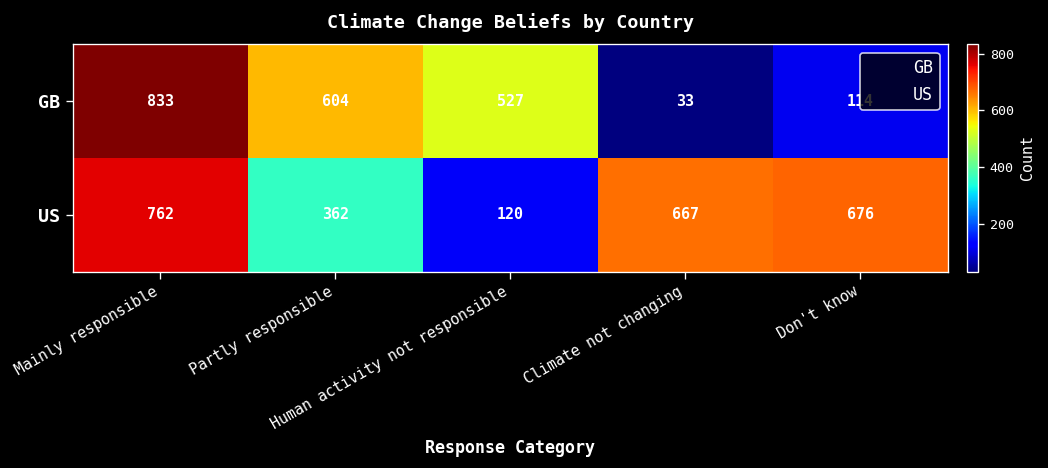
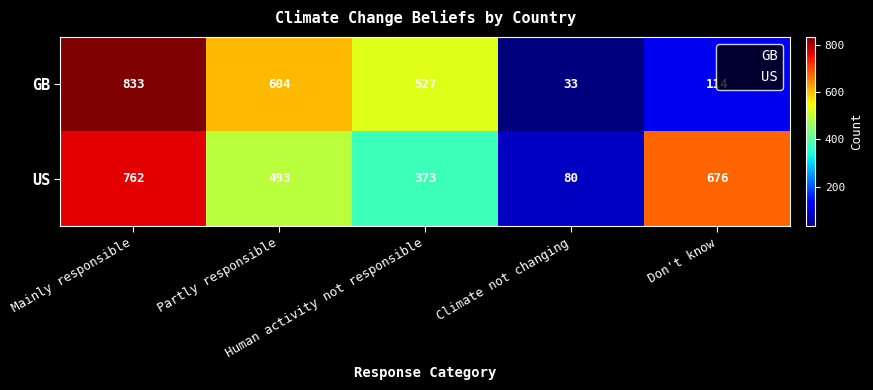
US, Partly responsible: 362 -> 493
US, Human activity not responsible: 120 -> 373
US, Climate not changing: 667 -> 80
